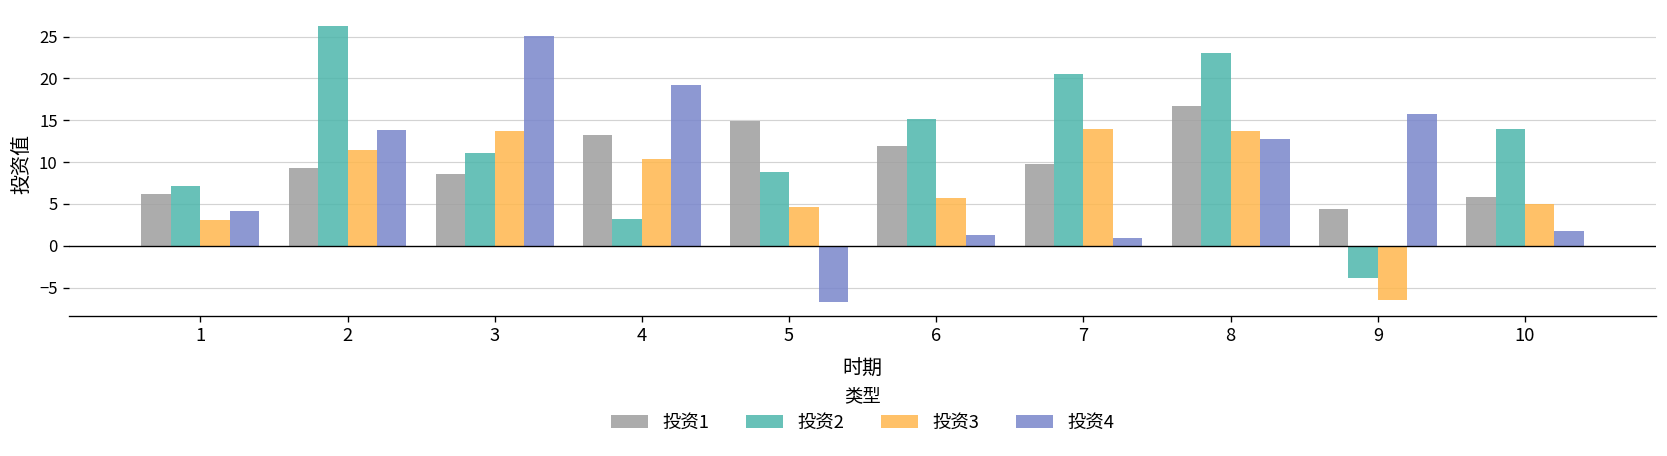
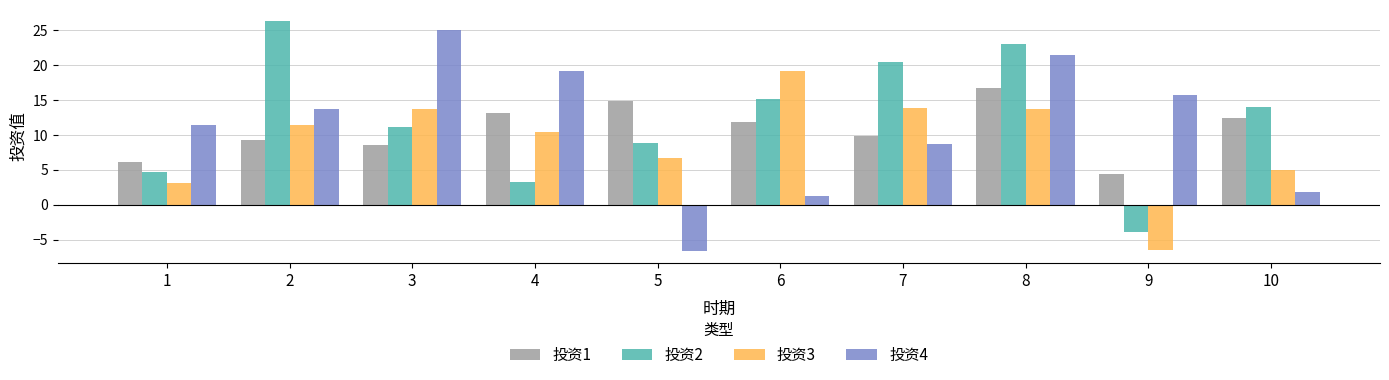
投资2, 1: 7 -> 5
投资4, 1: 4 -> 11
投资3, 5: 5 -> 7
投资3, 6: 6 -> 19
投资4, 7: 1 -> 9
投资4, 8: 13 -> 22
投资1, 10: 6 -> 12
